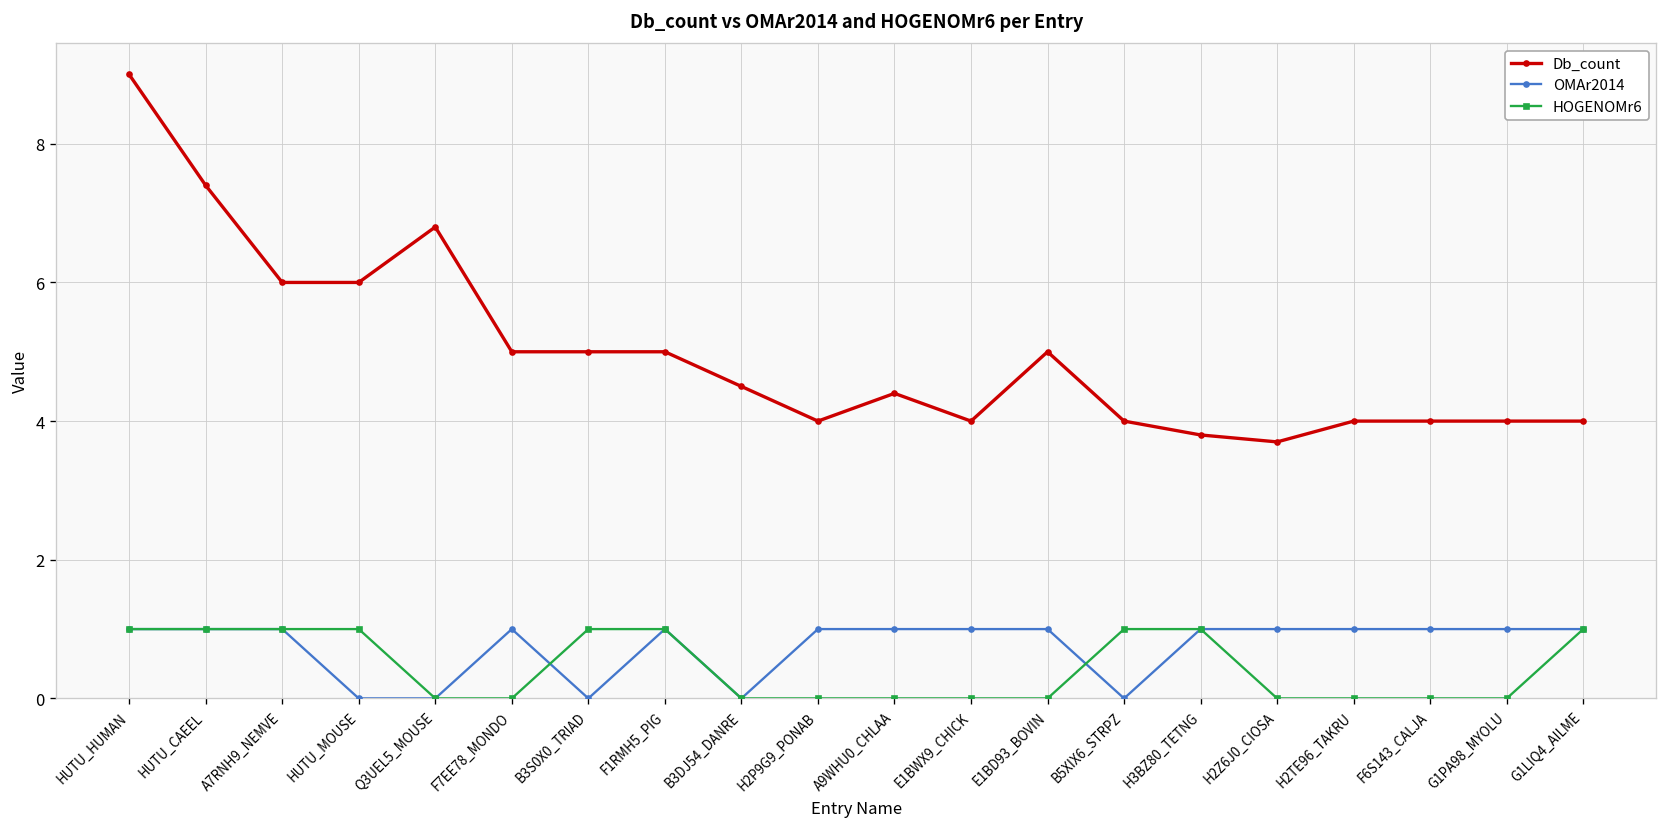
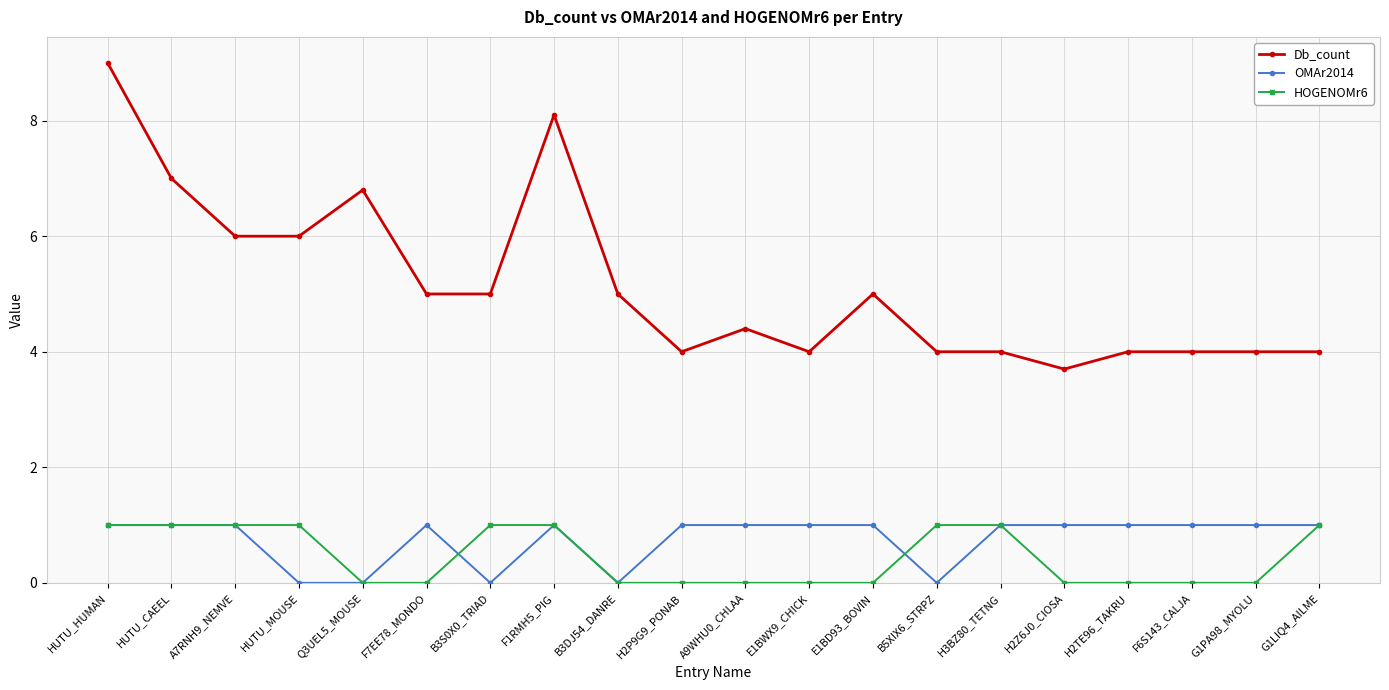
Db_count, HUTU_CAEEL: 7.4 -> 7.0
Db_count, F1RMH5_PIG: 5.0 -> 8.1
Db_count, B3DJ54_DANRE: 4.5 -> 5.0
Db_count, H3BZ80_TETNG: 3.8 -> 4.0
